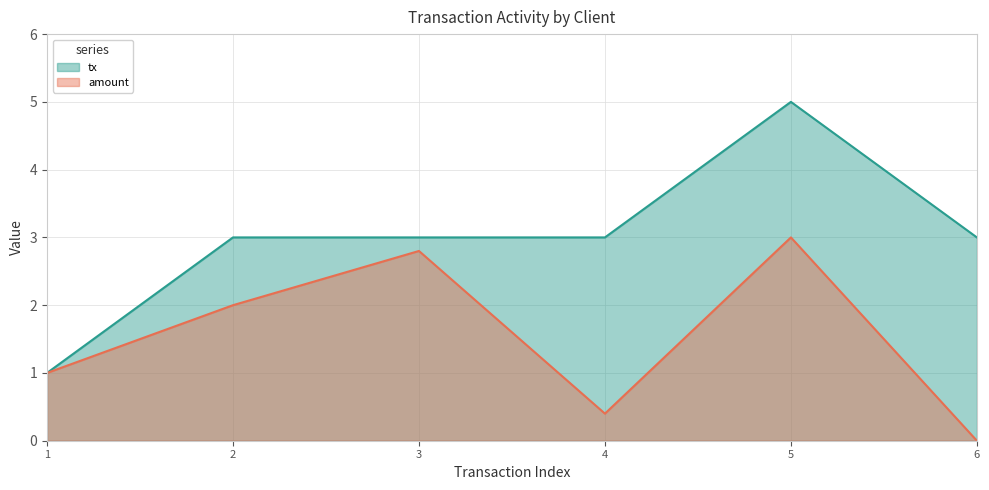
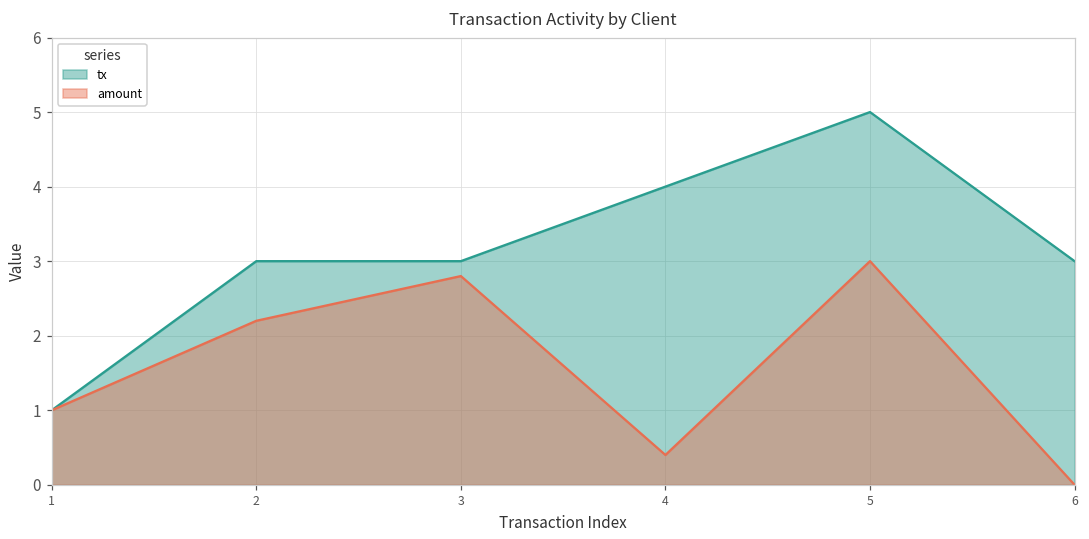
amount, 2: 2.0 -> 2.2
tx, 4: 3 -> 4
